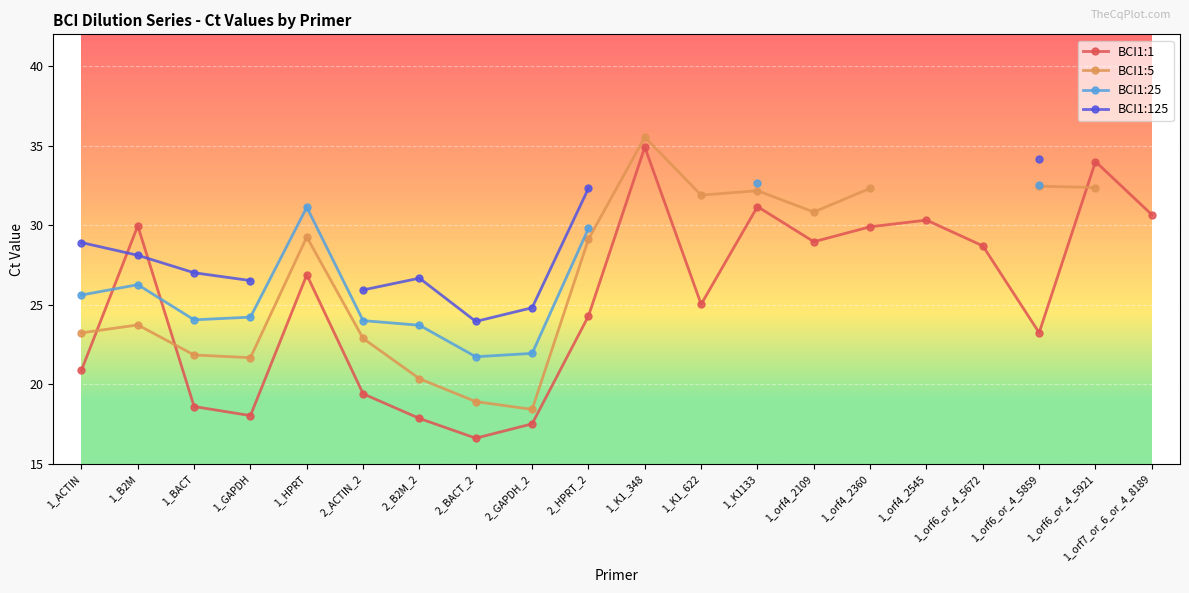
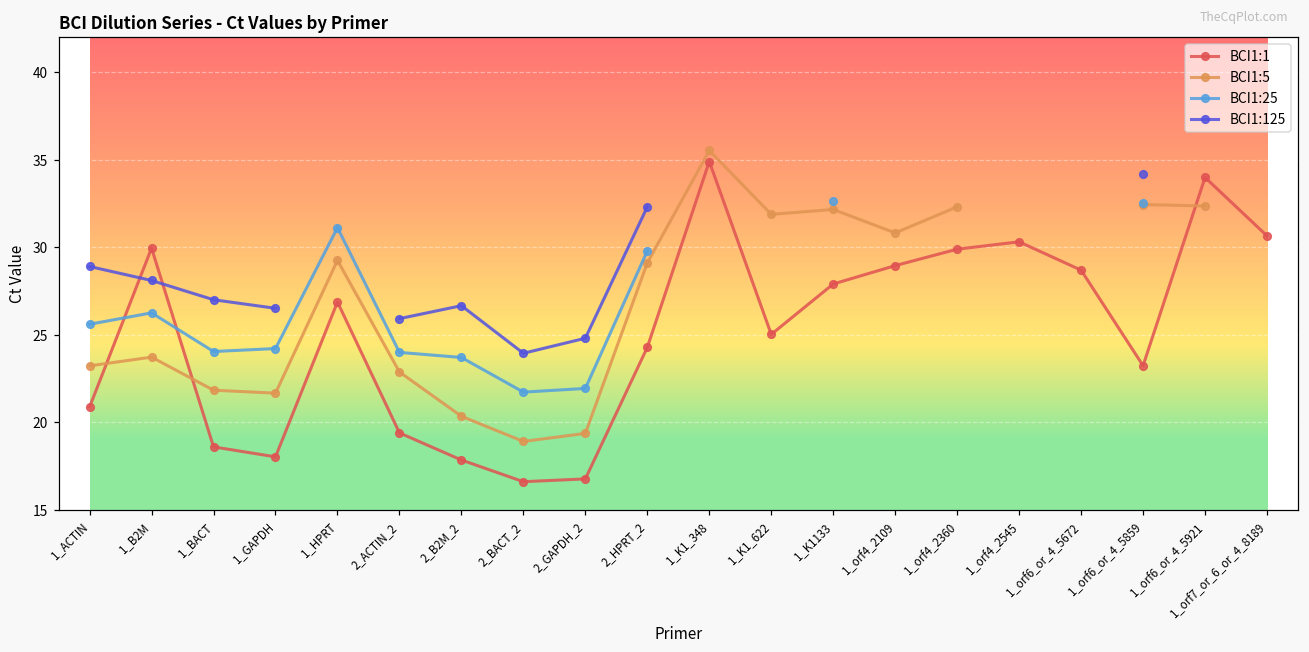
BCI1:1, 2_GAPDH_2: 17.5 -> 16.8
BCI1:5, 2_GAPDH_2: 18.4 -> 19.4
BCI1:1, 1_K1133: 31.2 -> 27.9
